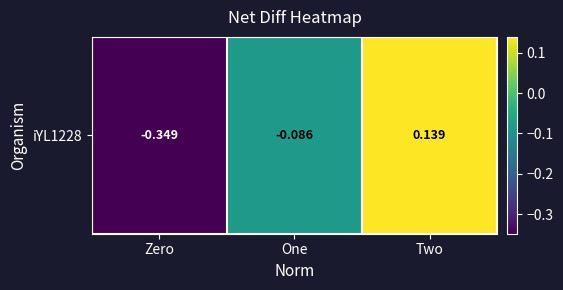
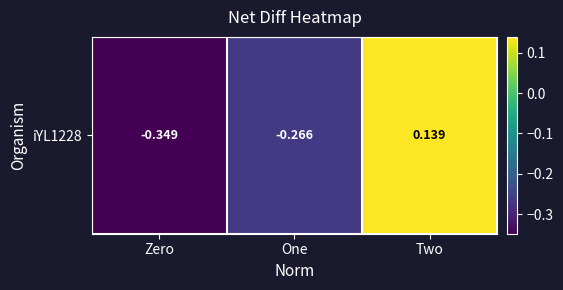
iYL1228, One: -0.086 -> -0.266
